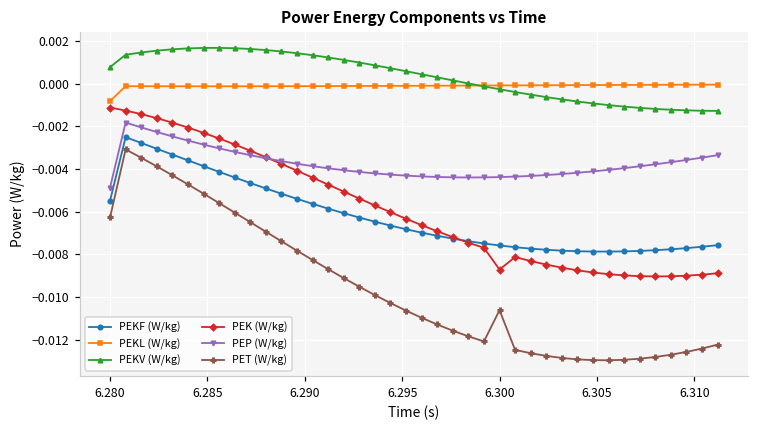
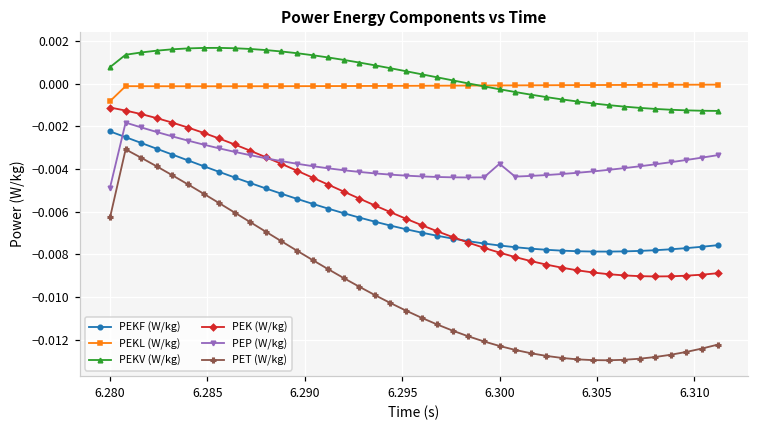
PEKF (W/kg), 6.280: -0.0055 -> -0.0022
PEK (W/kg), 6.300: -0.0087 -> -0.0079
PEP (W/kg), 6.300: -0.0044 -> -0.0038
PET (W/kg), 6.300: -0.0106 -> -0.0123
